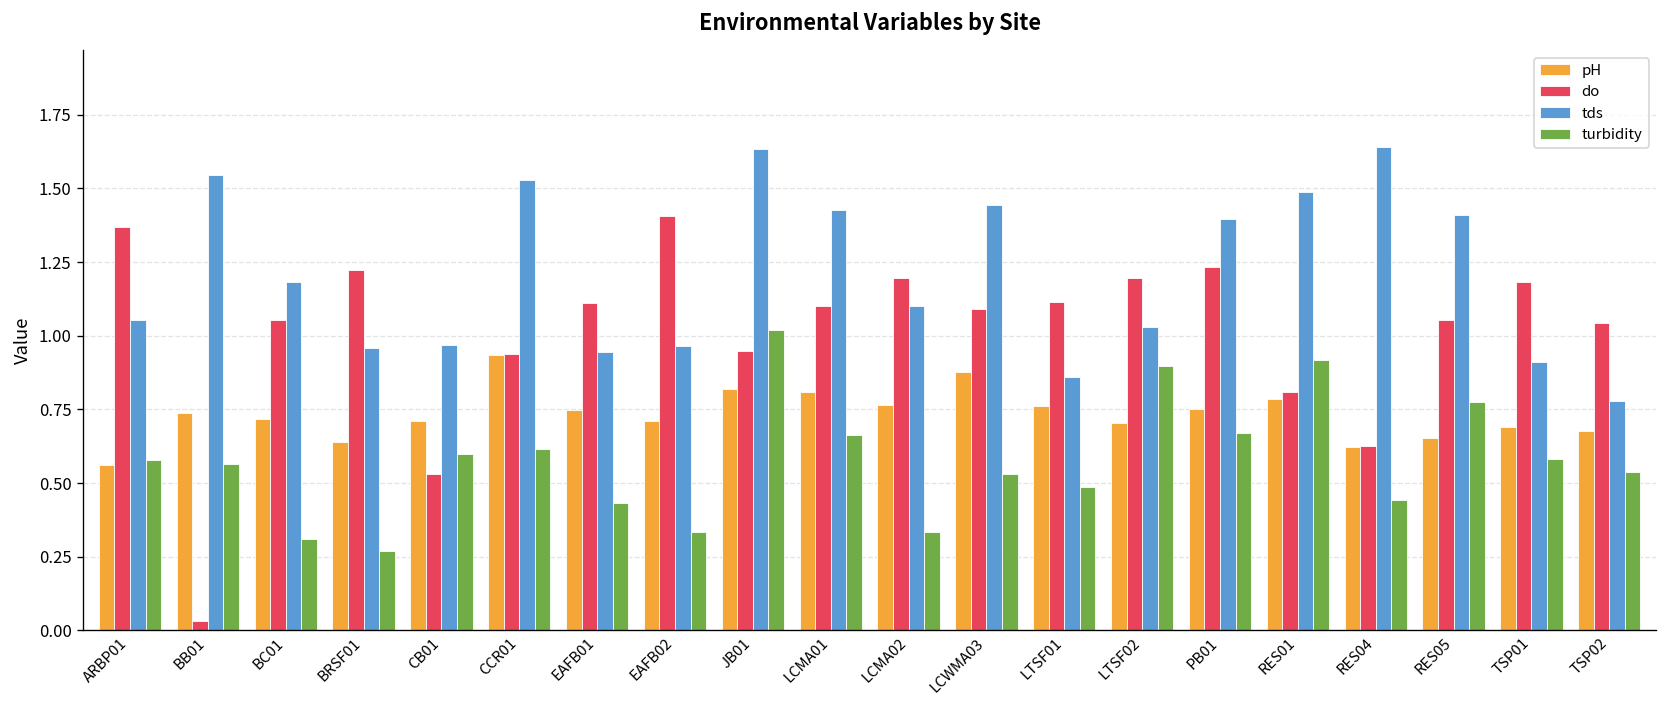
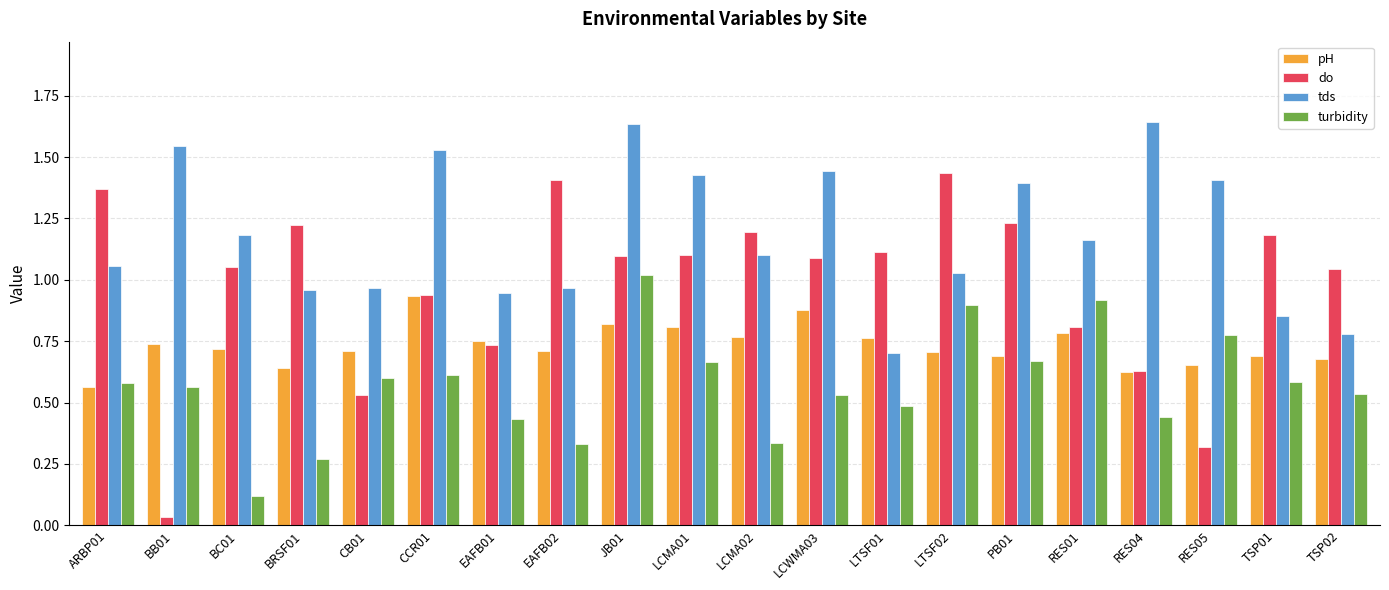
turbidity, BC01: 0.31 -> 0.12
do, EAFB01: 1.11 -> 0.73
do, JB01: 0.95 -> 1.10
tds, LTSF01: 0.86 -> 0.70
do, LTSF02: 1.20 -> 1.44
pH, PB01: 0.75 -> 0.69
tds, RES01: 1.49 -> 1.16
do, RES05: 1.05 -> 0.32
tds, TSP01: 0.91 -> 0.85
